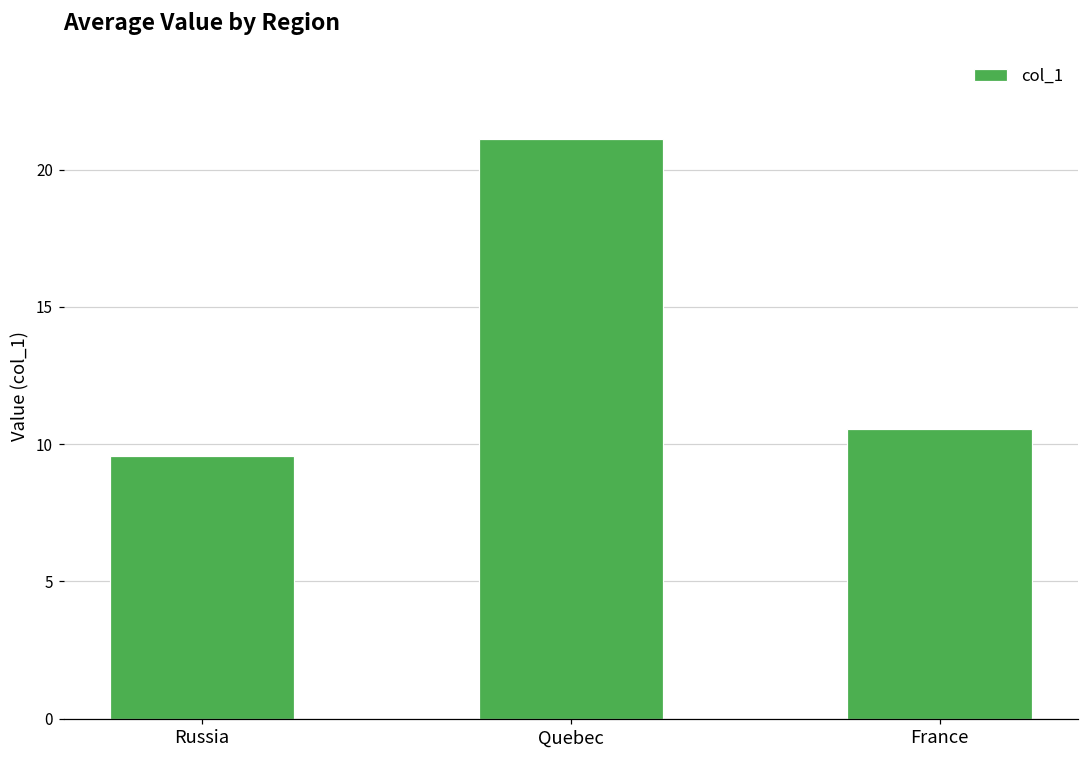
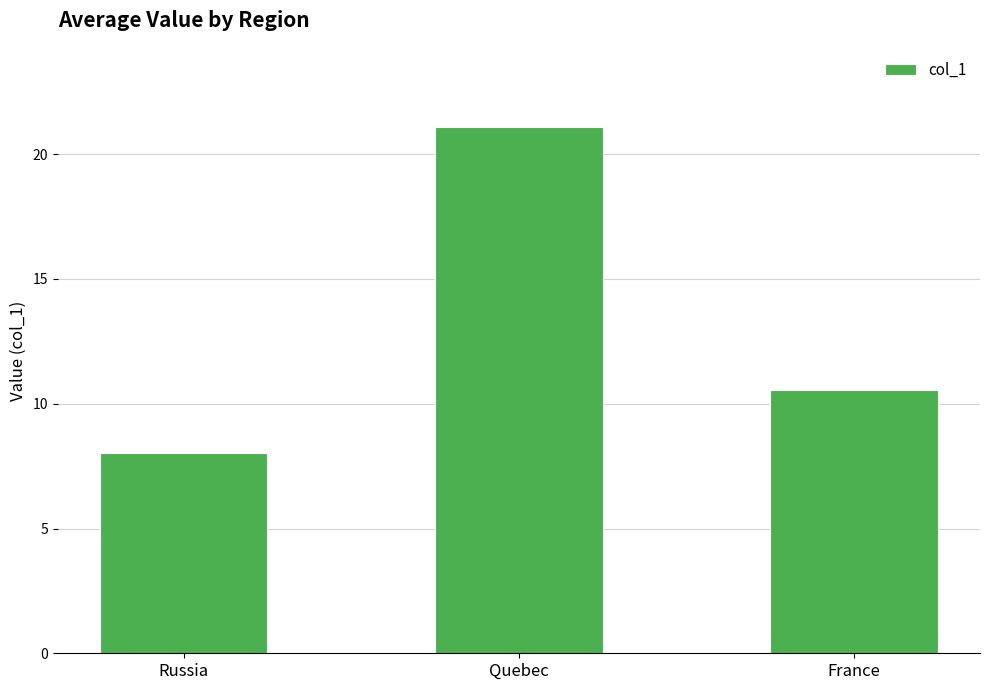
Russia: 9.6 -> 8.0
